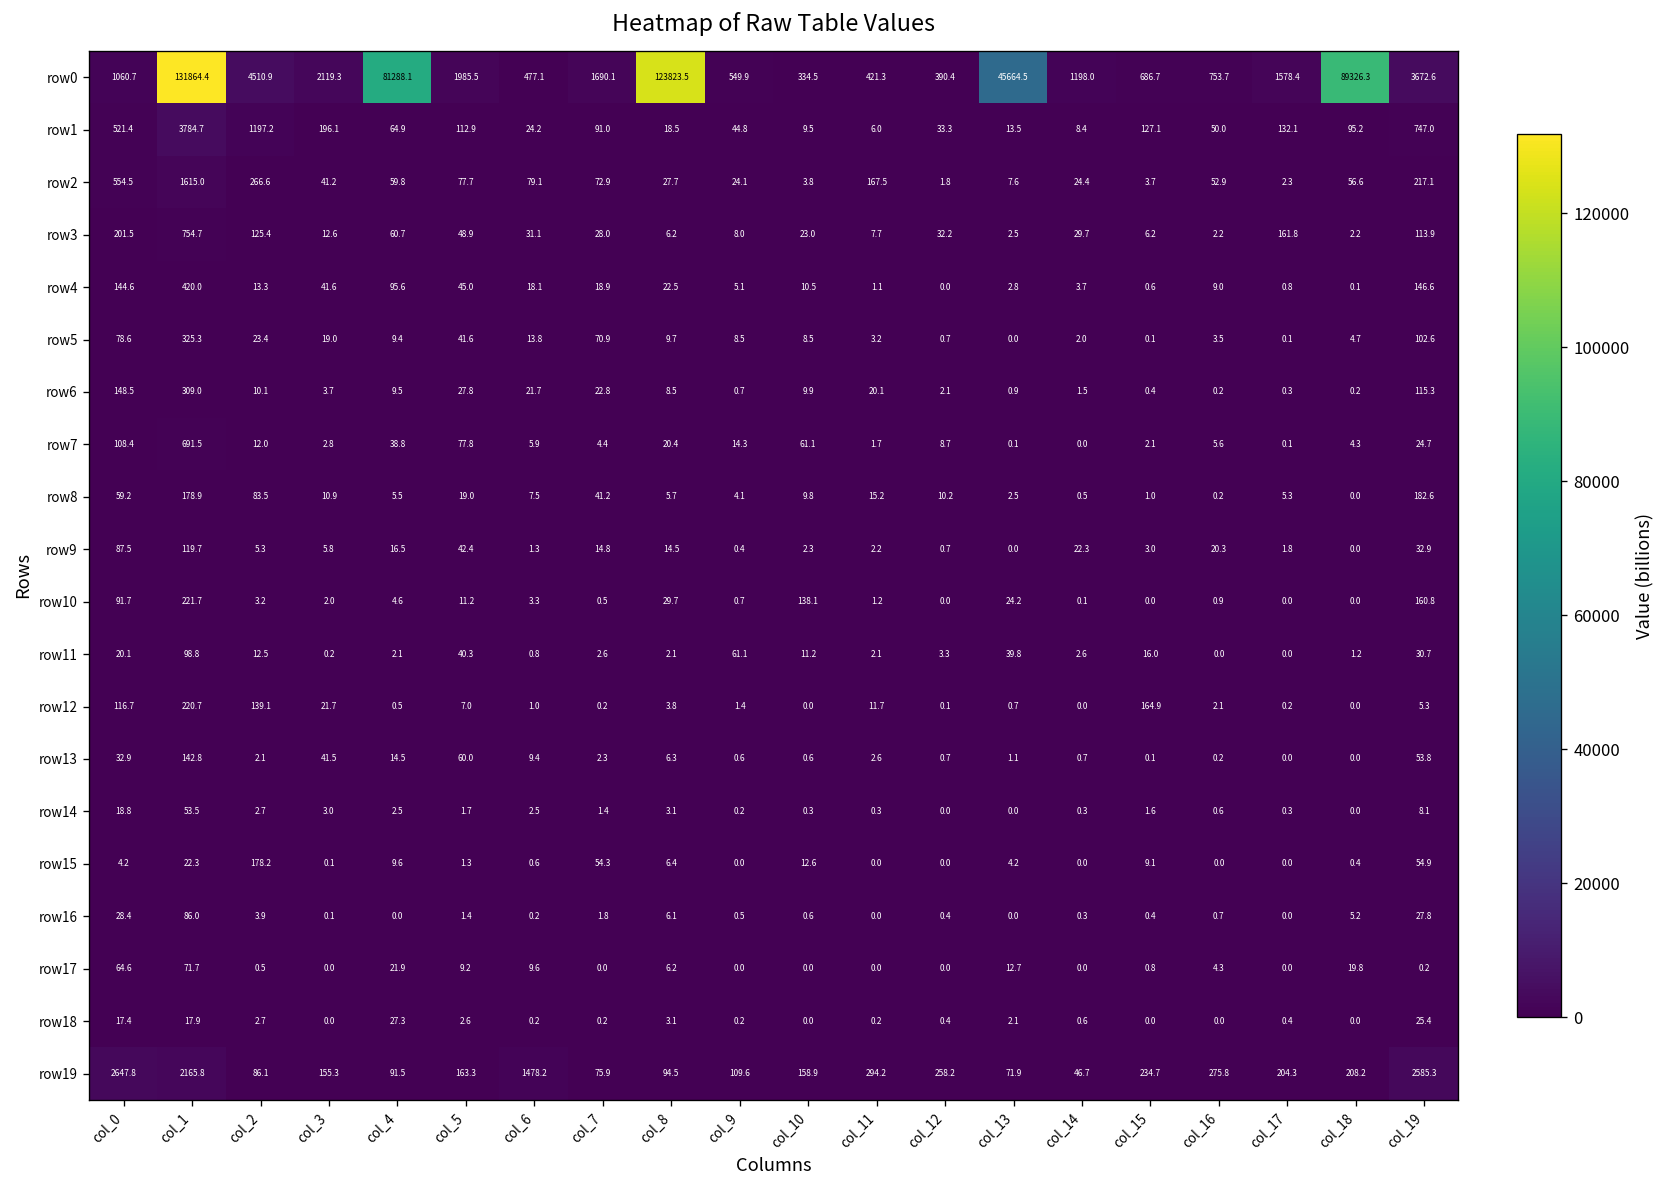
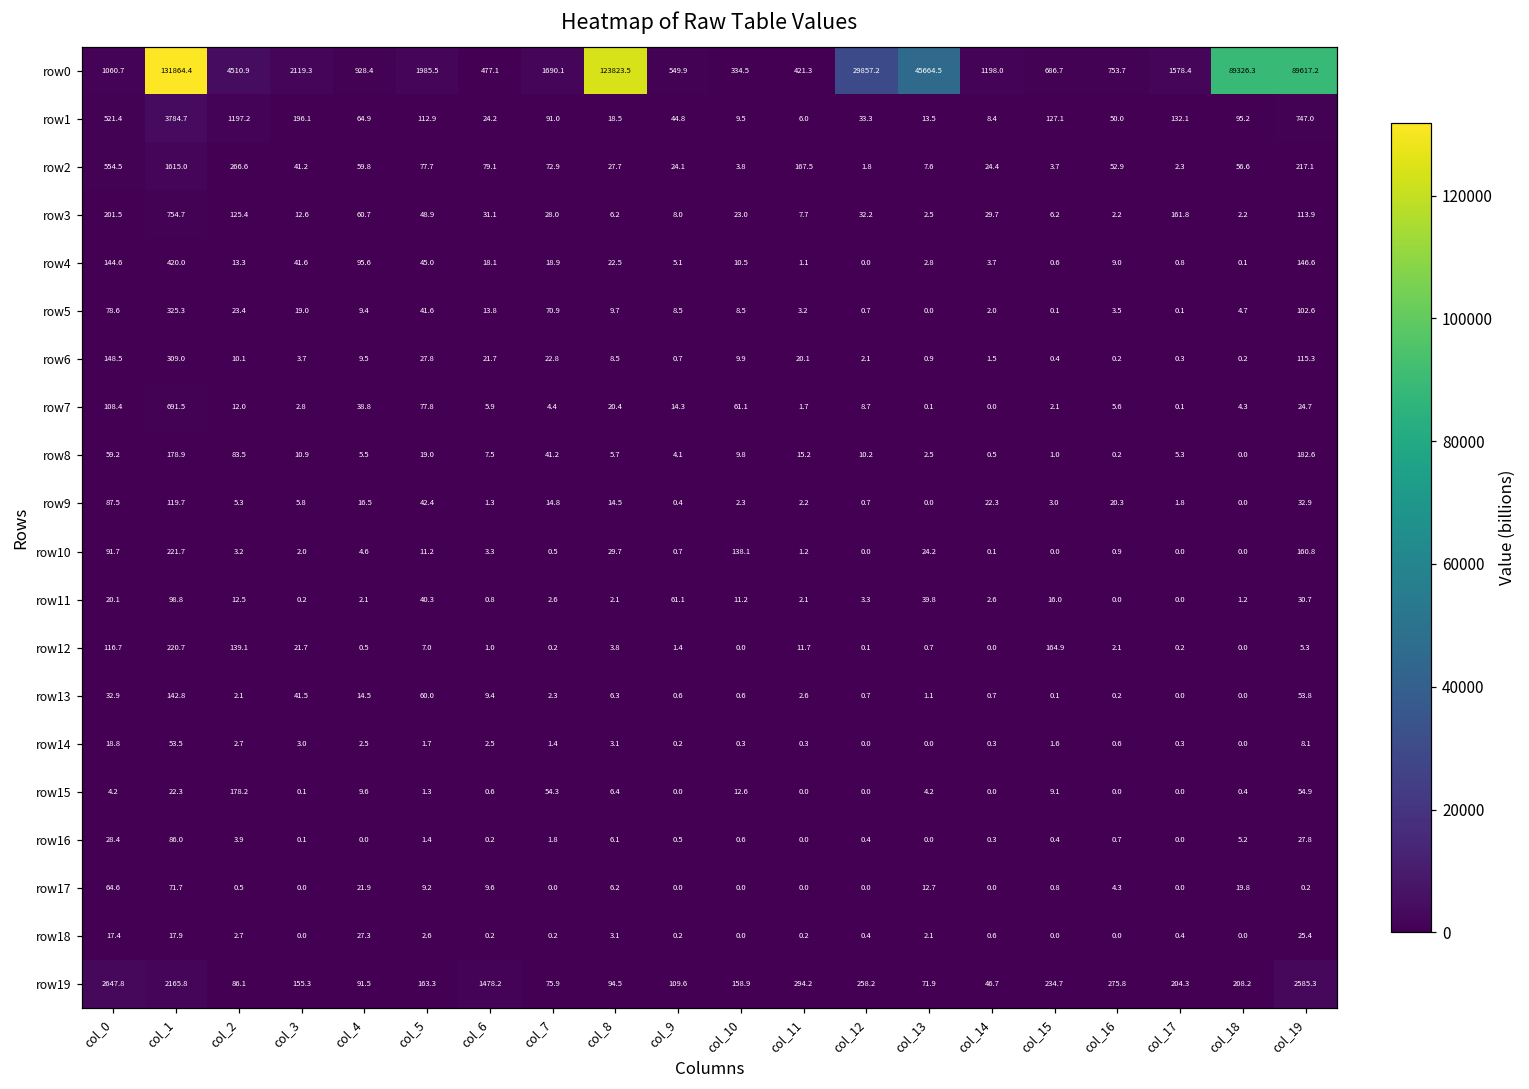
row0, col_4: 81288.1 -> 928.4
row0, col_12: 390.4 -> 29857.2
row0, col_19: 3672.6 -> 89617.2
